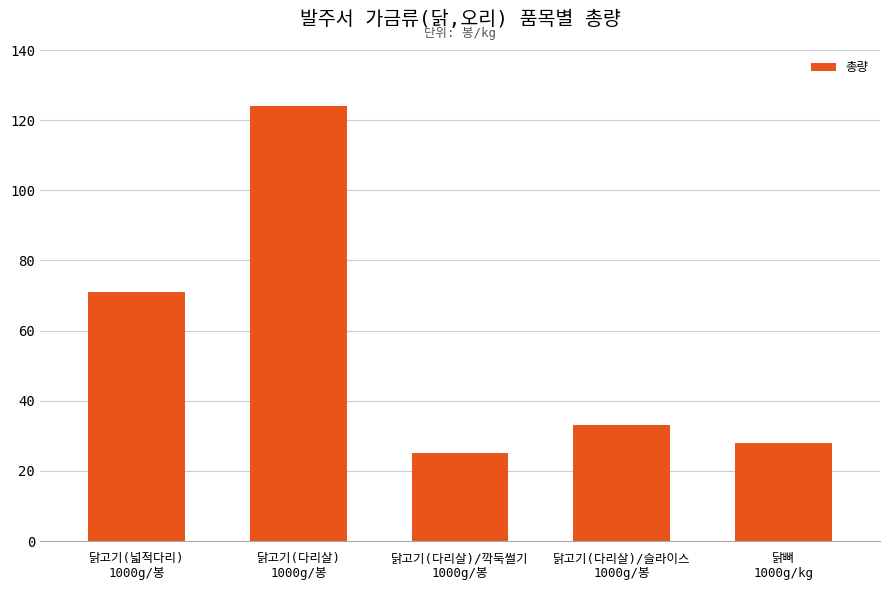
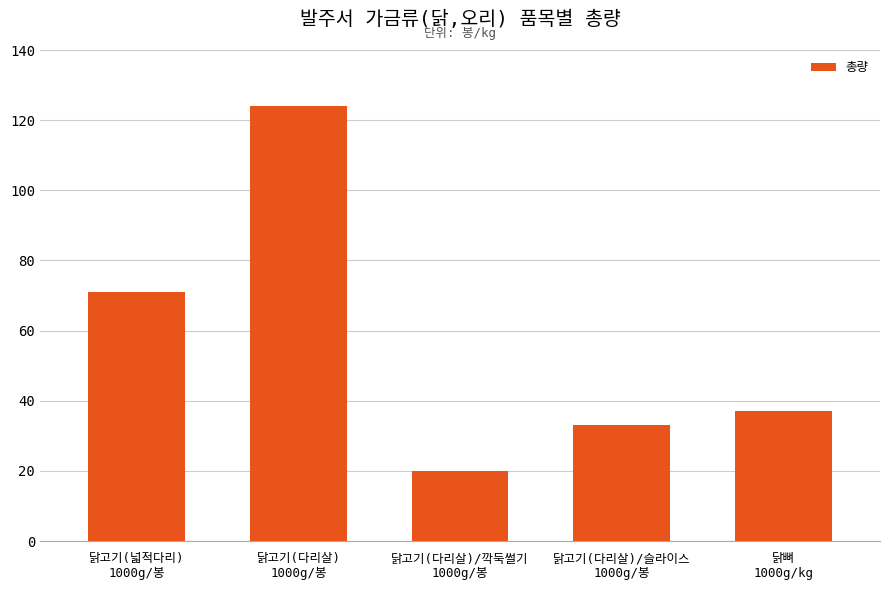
닭고기(다리살)/깍둑썰기 1000g/봉: 25 -> 20
닭뼈 1000g/kg: 28 -> 37
